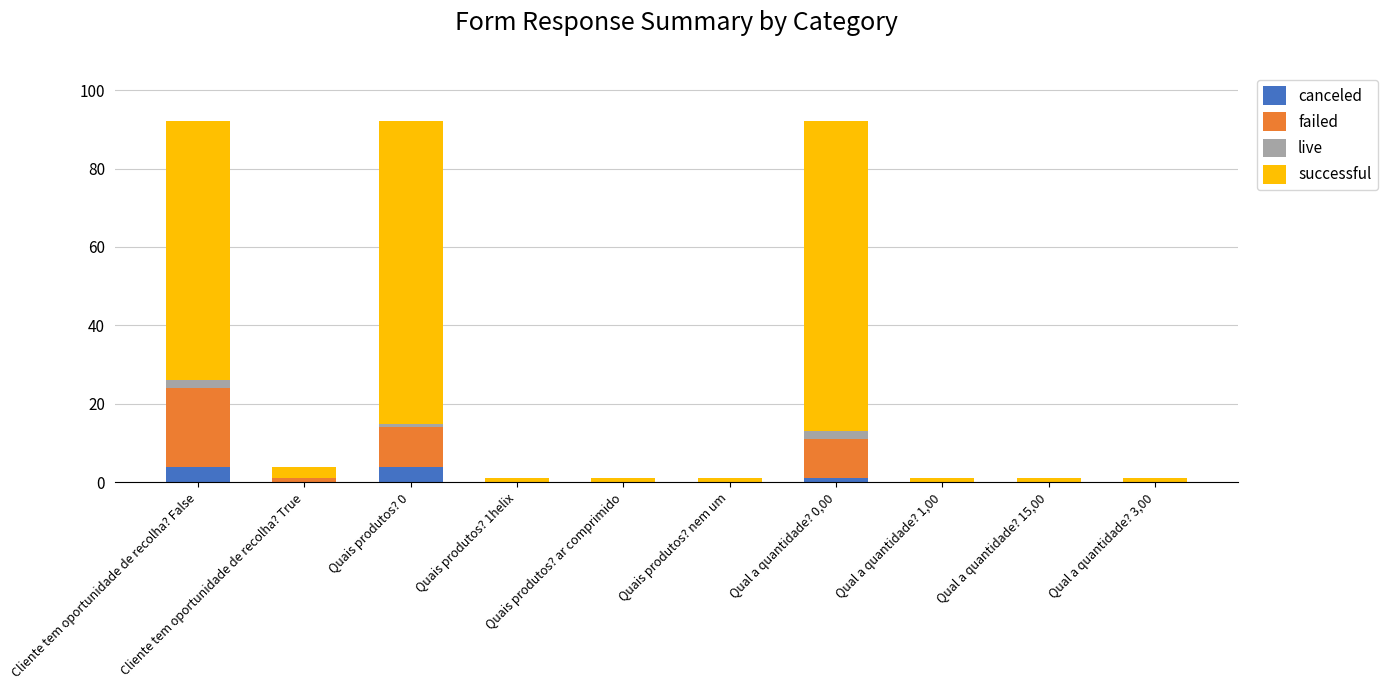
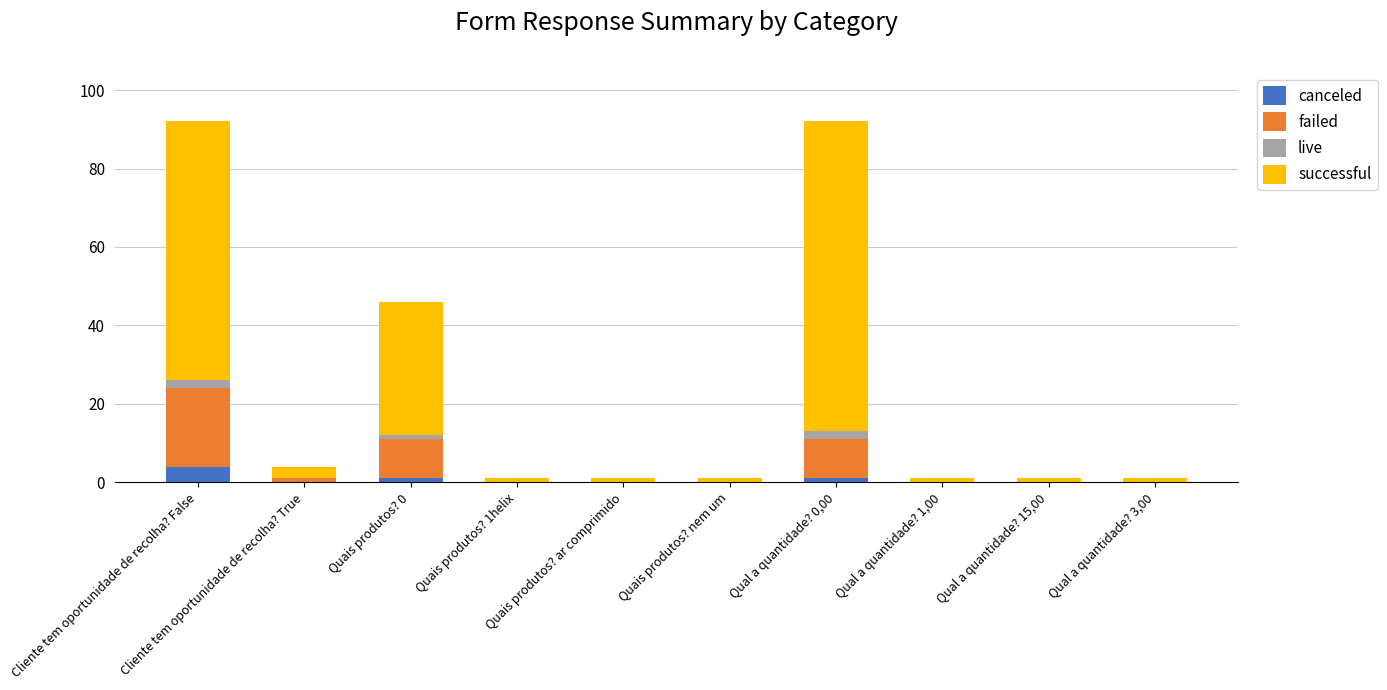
canceled, Quais produtos? 0: 4 -> 1
successful, Quais produtos? 0: 77 -> 34
